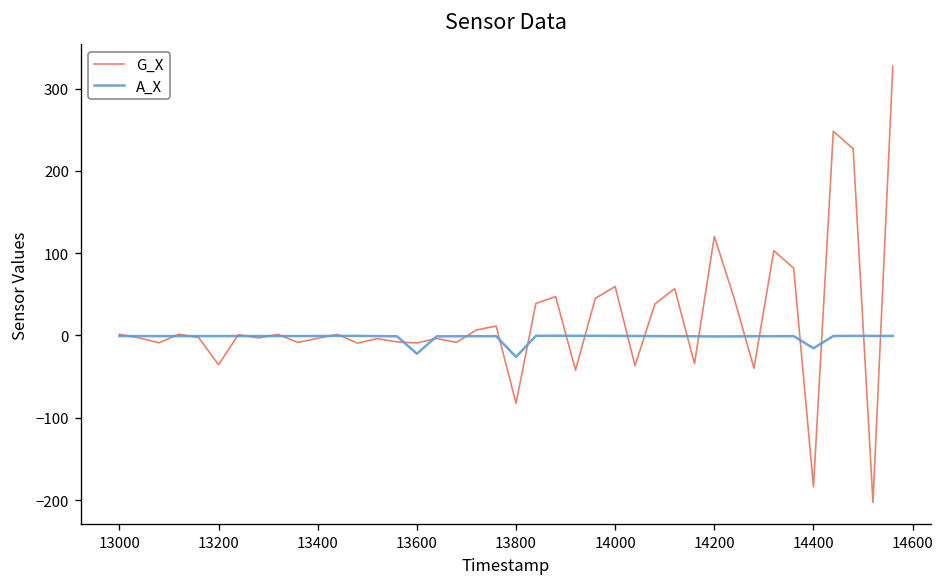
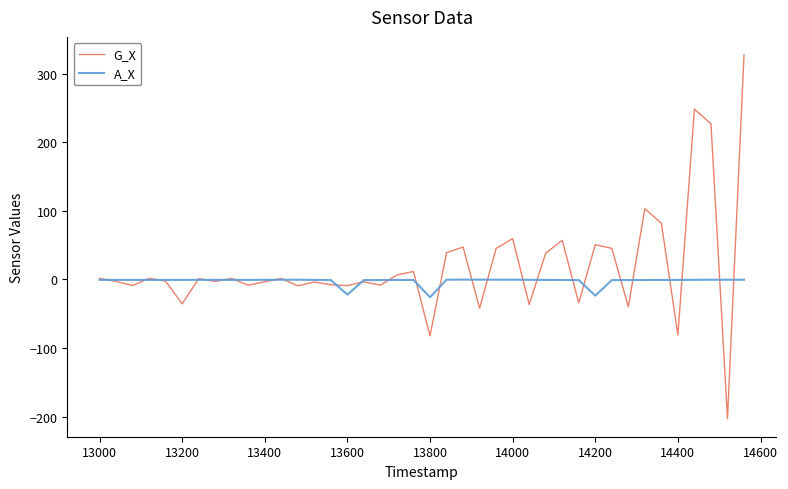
G_X, 14200: 120 -> 50
A_X, 14200: 0 -> -20
G_X, 14400: -180 -> -80
A_X, 14400: -20 -> 0
